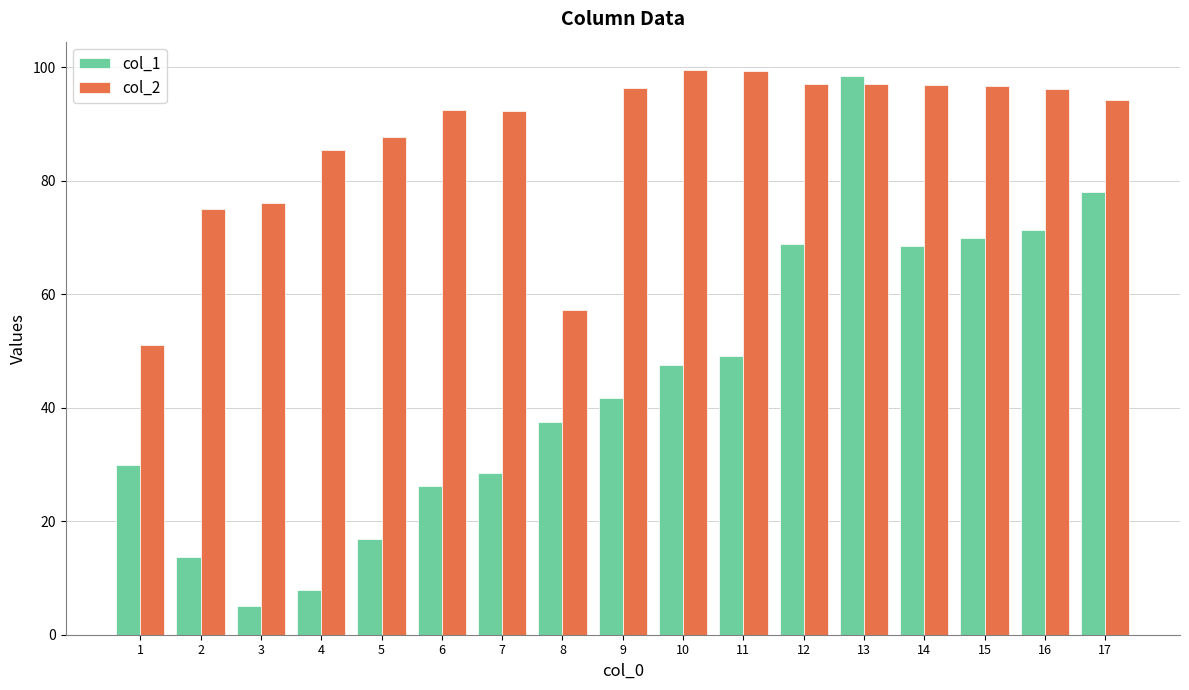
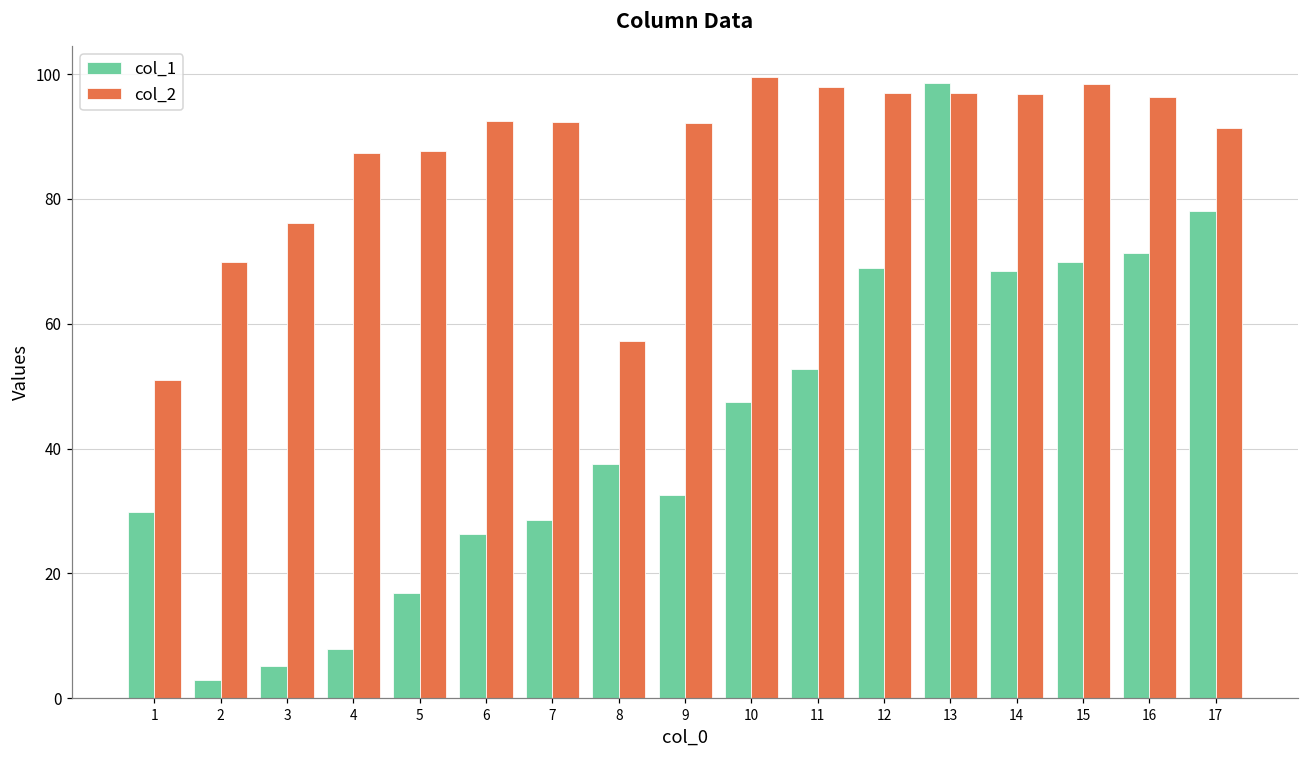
col_1, 2: 14 -> 3
col_2, 2: 75 -> 70
col_2, 4: 85 -> 87
col_1, 9: 42 -> 33
col_2, 9: 96 -> 92
col_1, 11: 49 -> 53
col_2, 11: 99 -> 98
col_2, 15: 97 -> 98
col_2, 17: 94 -> 91
